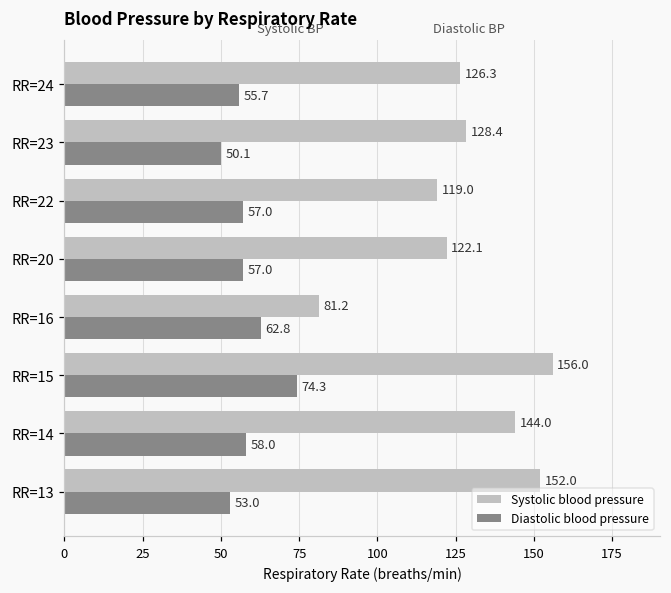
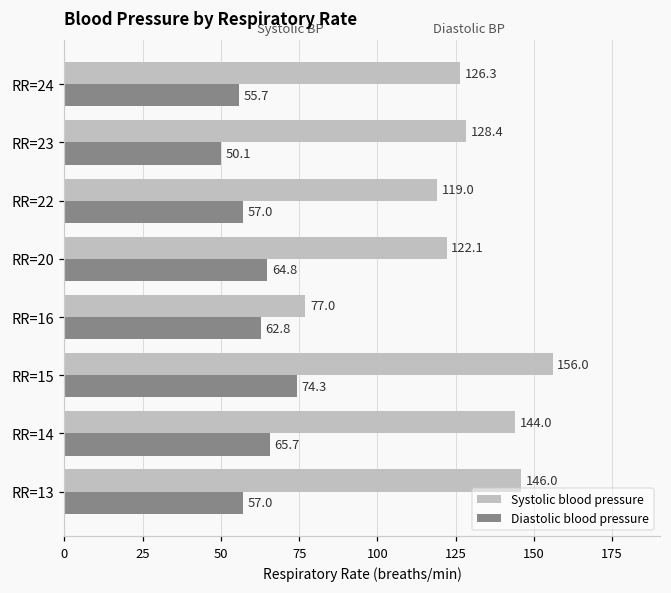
Diastolic blood pressure, RR=20: 57.0 -> 64.8
Systolic blood pressure, RR=16: 81.2 -> 77.0
Diastolic blood pressure, RR=14: 58.0 -> 65.7
Systolic blood pressure, RR=13: 152.0 -> 146.0
Diastolic blood pressure, RR=13: 53.0 -> 57.0
